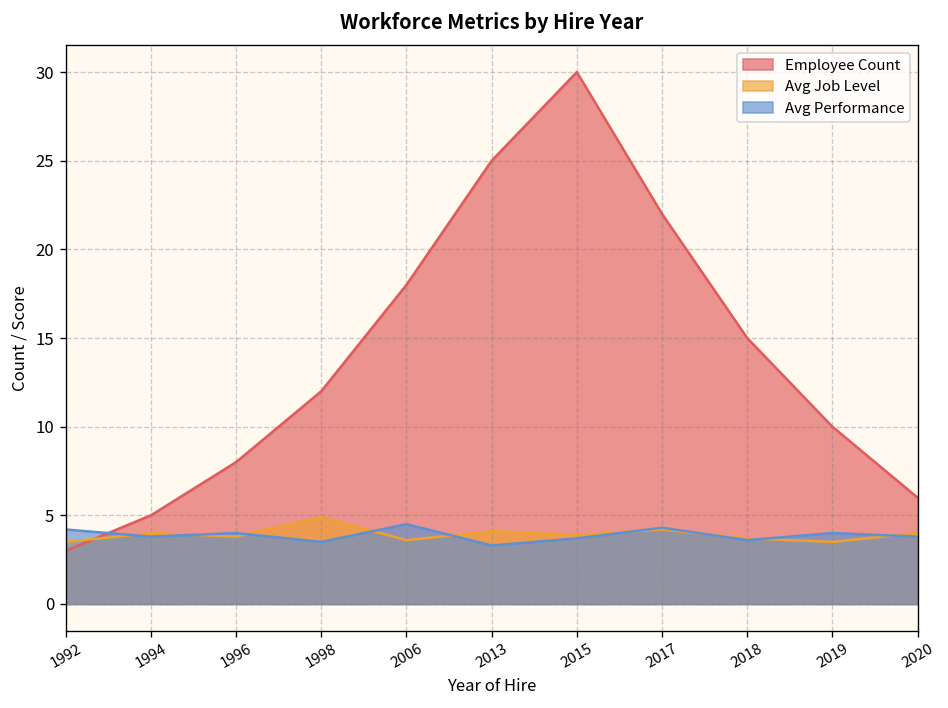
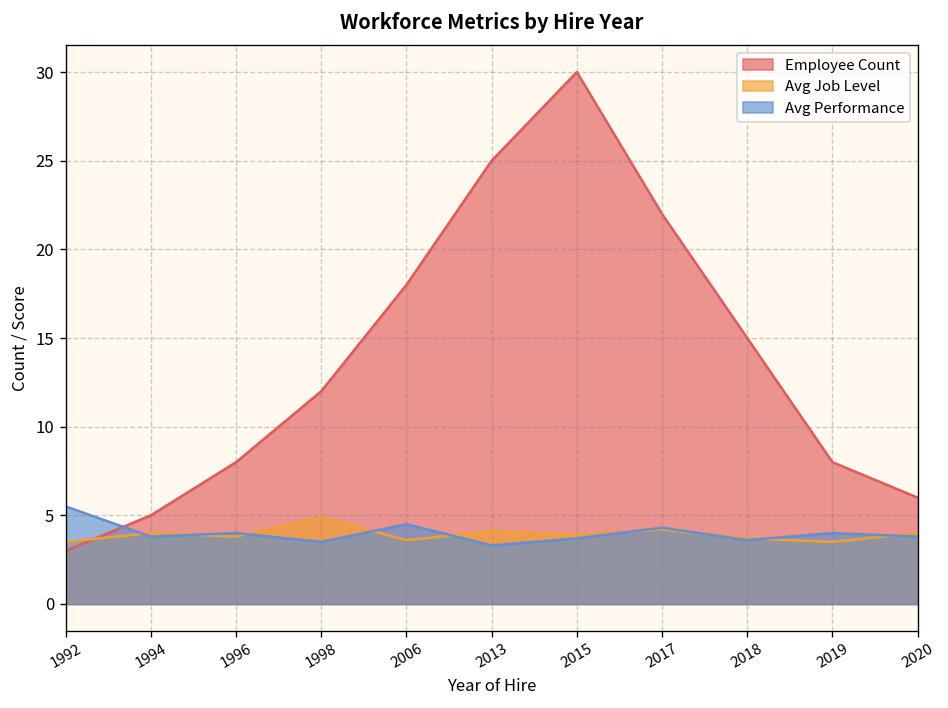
Avg Performance, 1992: 4.2 -> 5.5
Employee Count, 2019: 10 -> 8
